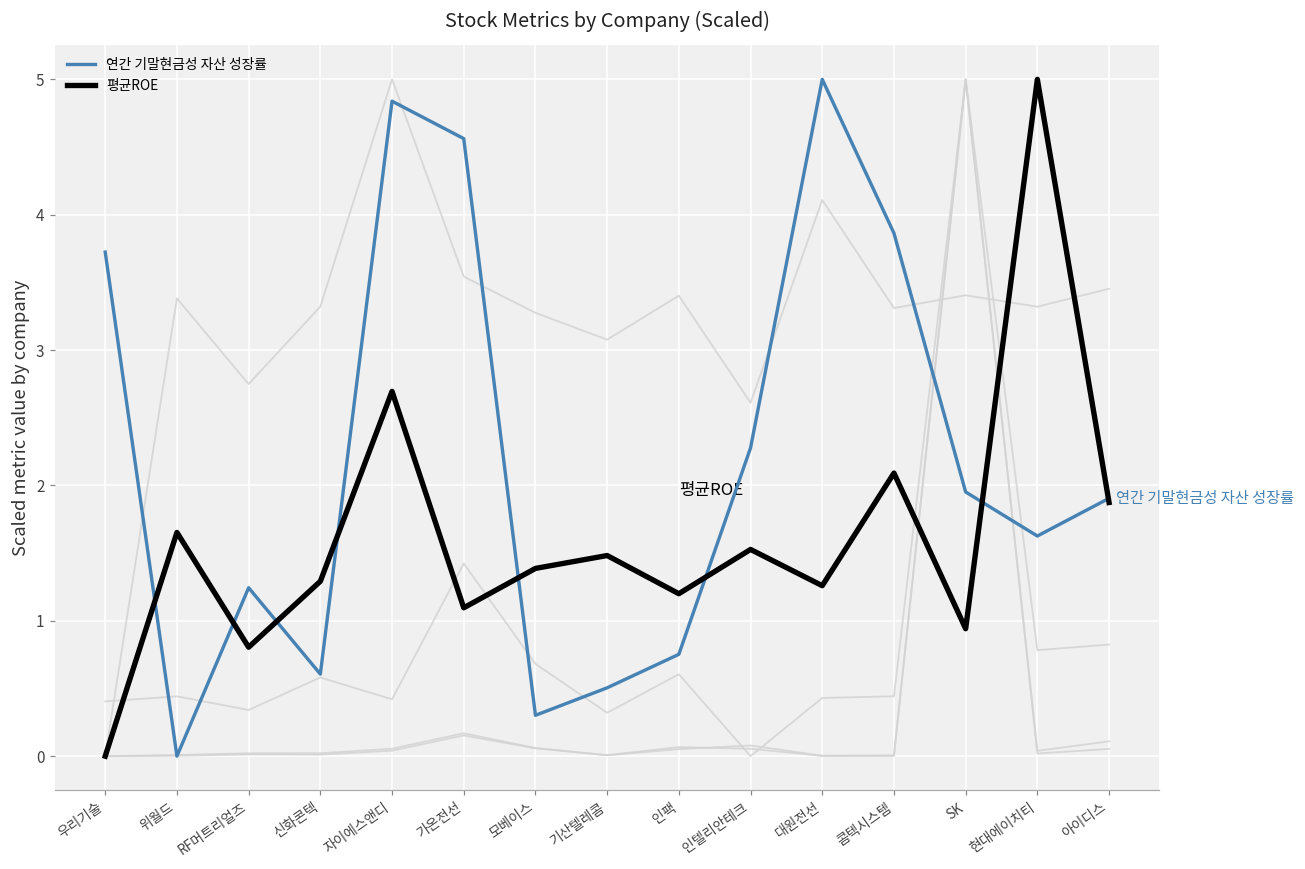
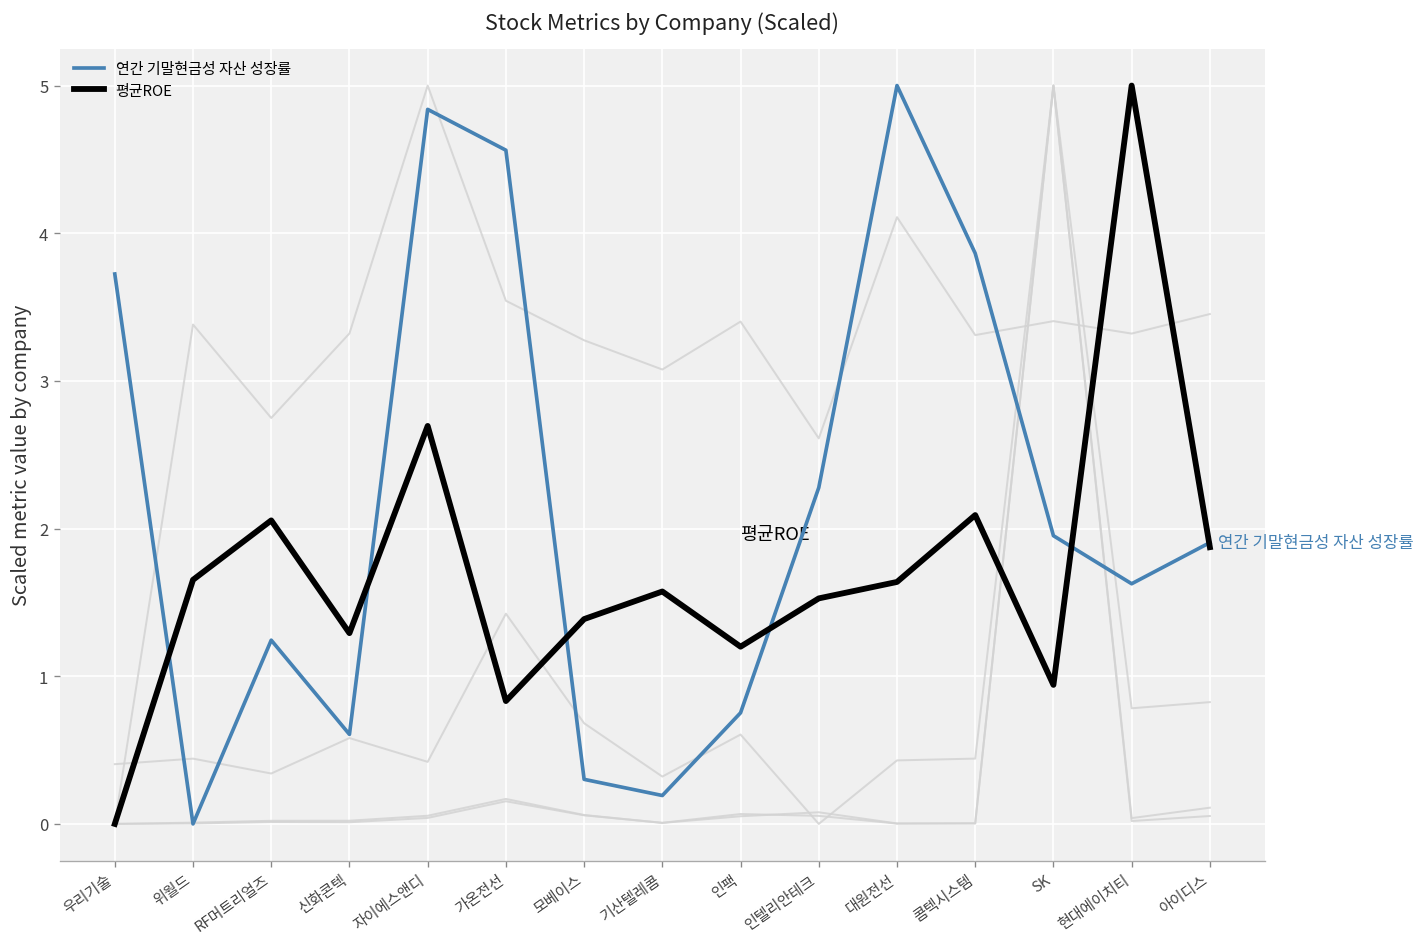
평균ROE, RF머트리얼즈: 0.80 -> 2.06
평균ROE, 가온전선: 1.10 -> 0.83
연간 기말현금성 자산 성장률, 기산텔레콤: 0.51 -> 0.19
평균ROE, 기산텔레콤: 1.48 -> 1.57
평균ROE, 대원전선: 1.26 -> 1.64
